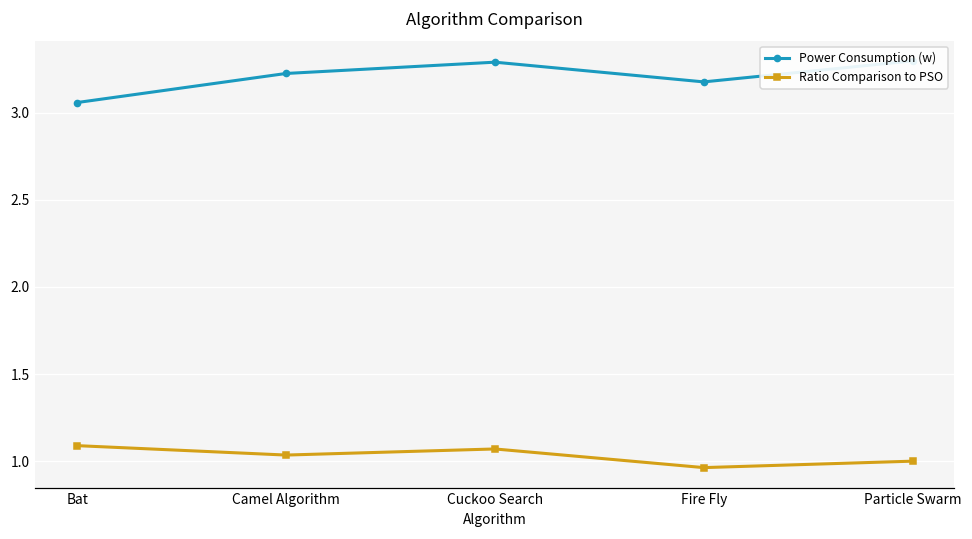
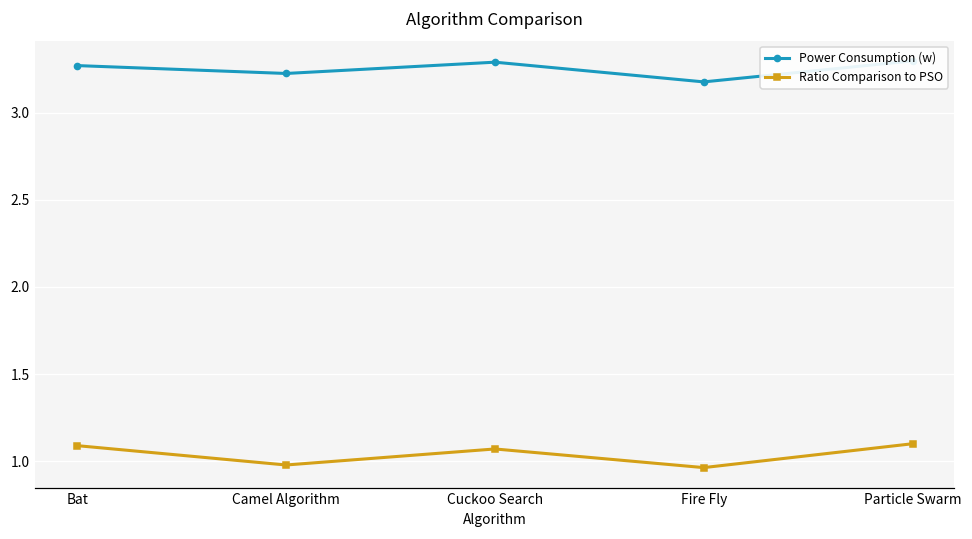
Power Consumption (w), Bat: 3.06 -> 3.27
Ratio Comparison to PSO, Camel Algorithm: 1.04 -> 0.98
Ratio Comparison to PSO, Particle Swarm: 1.0 -> 1.1
